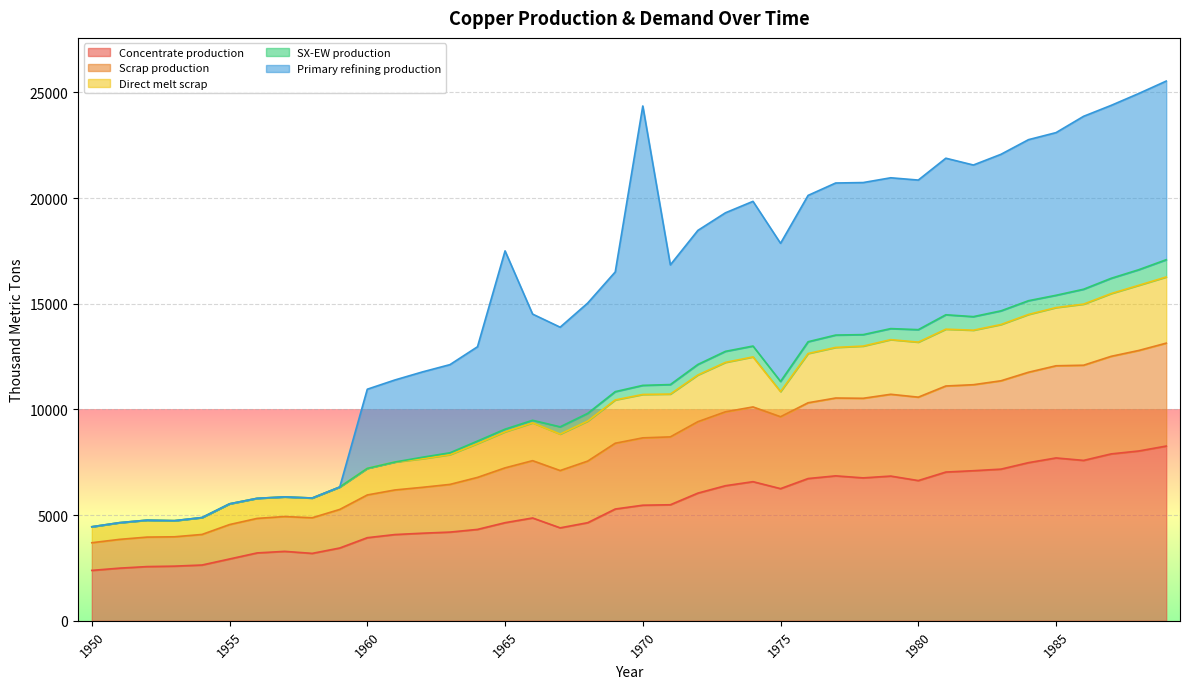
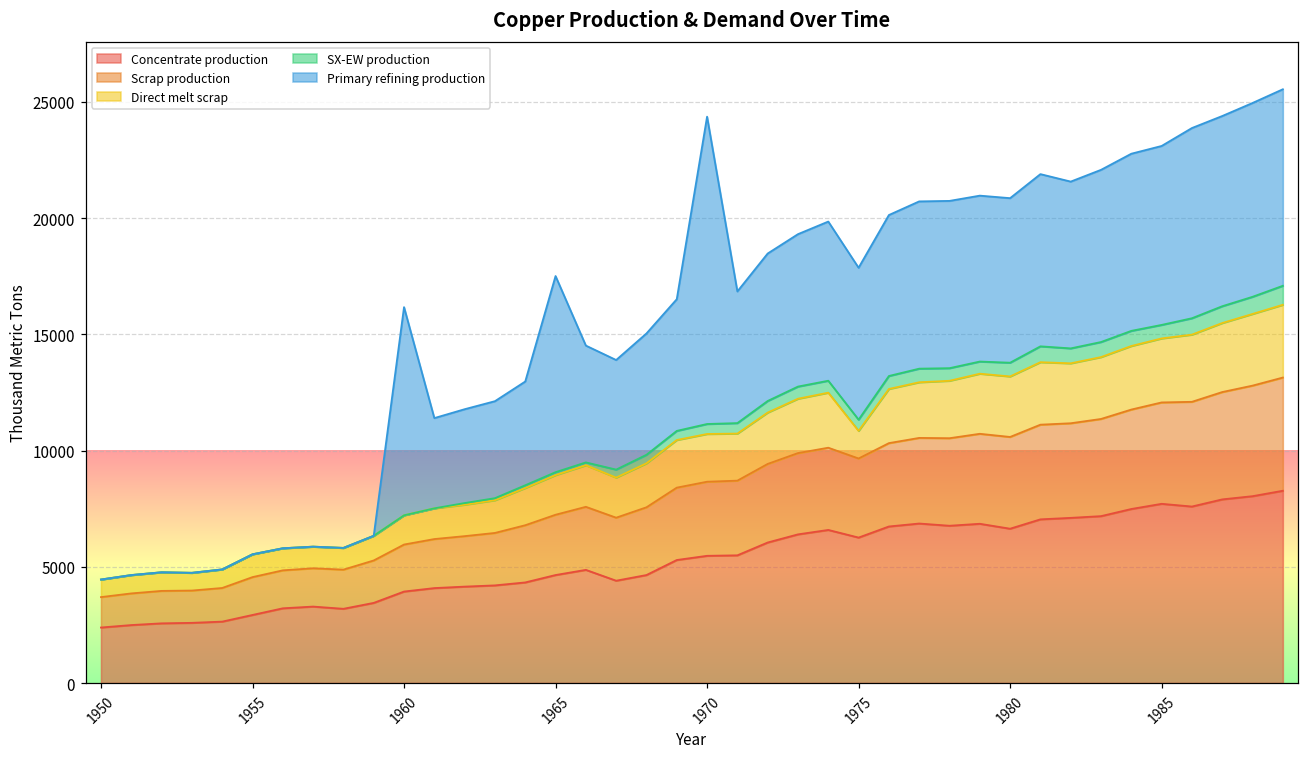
Primary refining production, 1960: 3700 -> 9000
